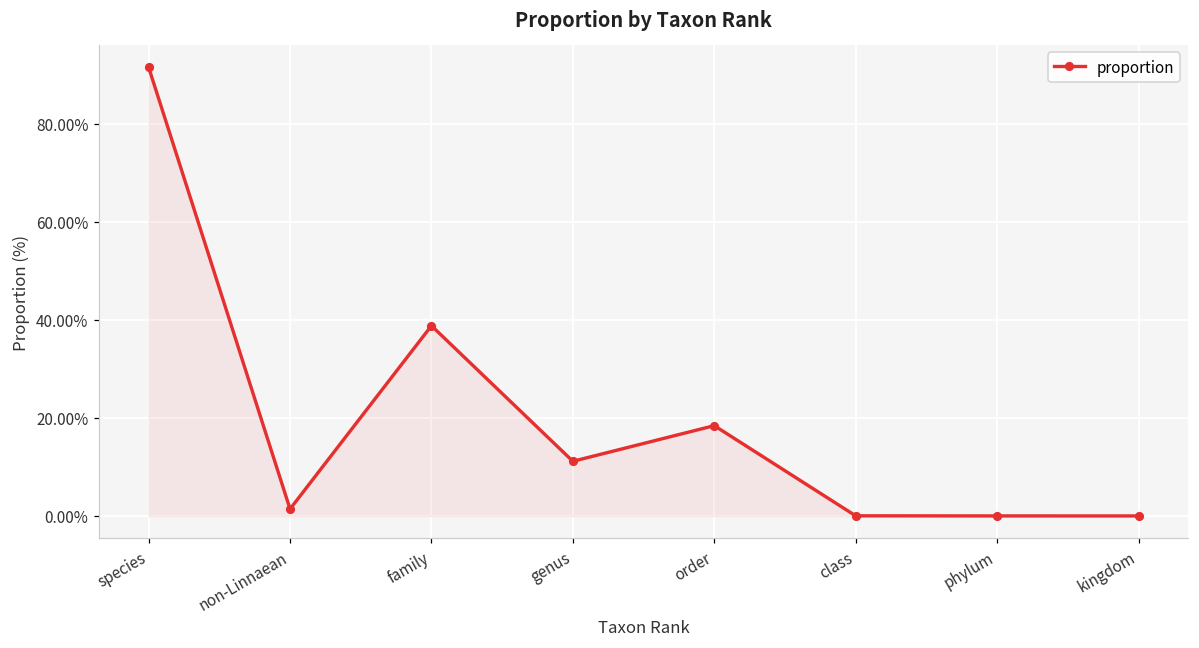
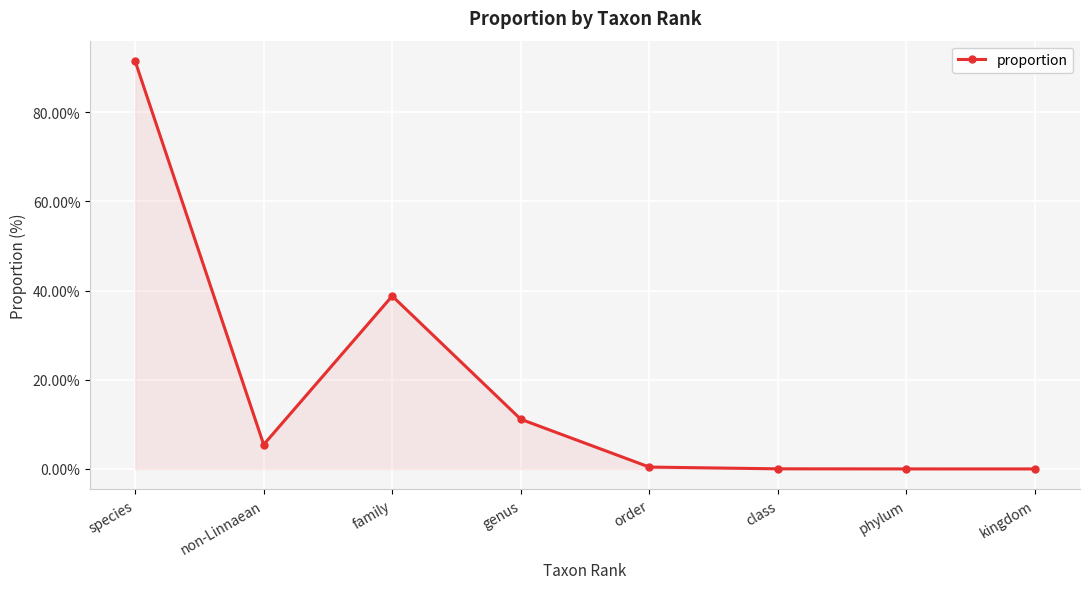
non-Linnaean: 1% -> 5%
order: 18% -> 0%
